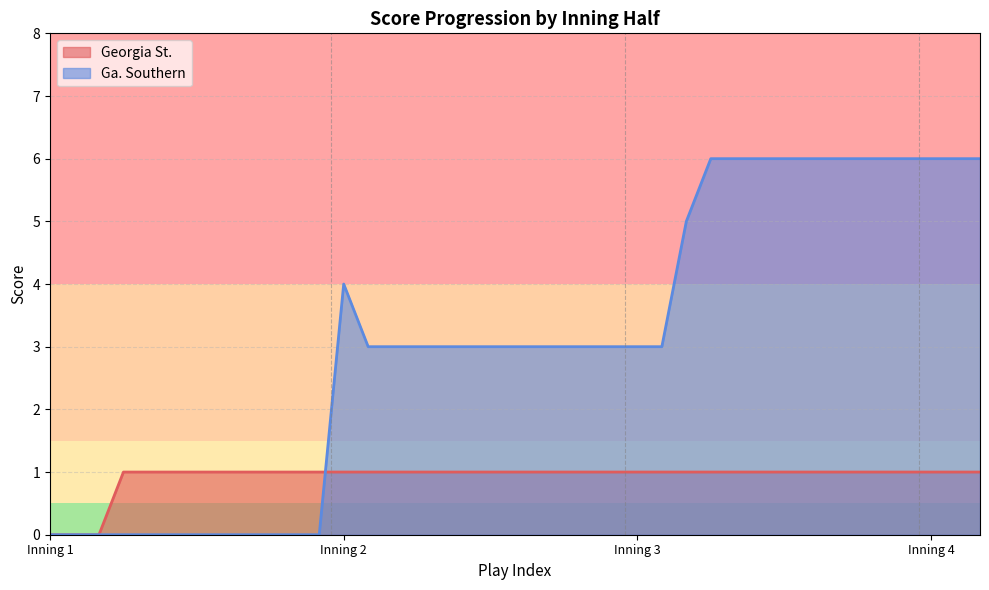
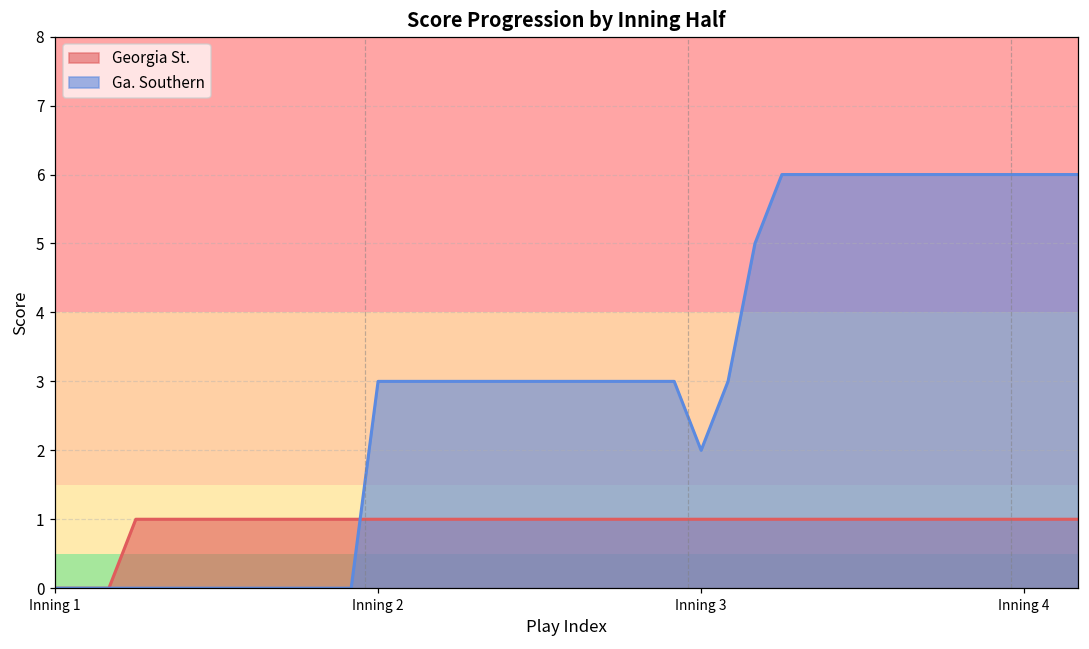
Ga. Southern, Inning 2: 4 -> 3
Ga. Southern, Inning 3: 3 -> 2
